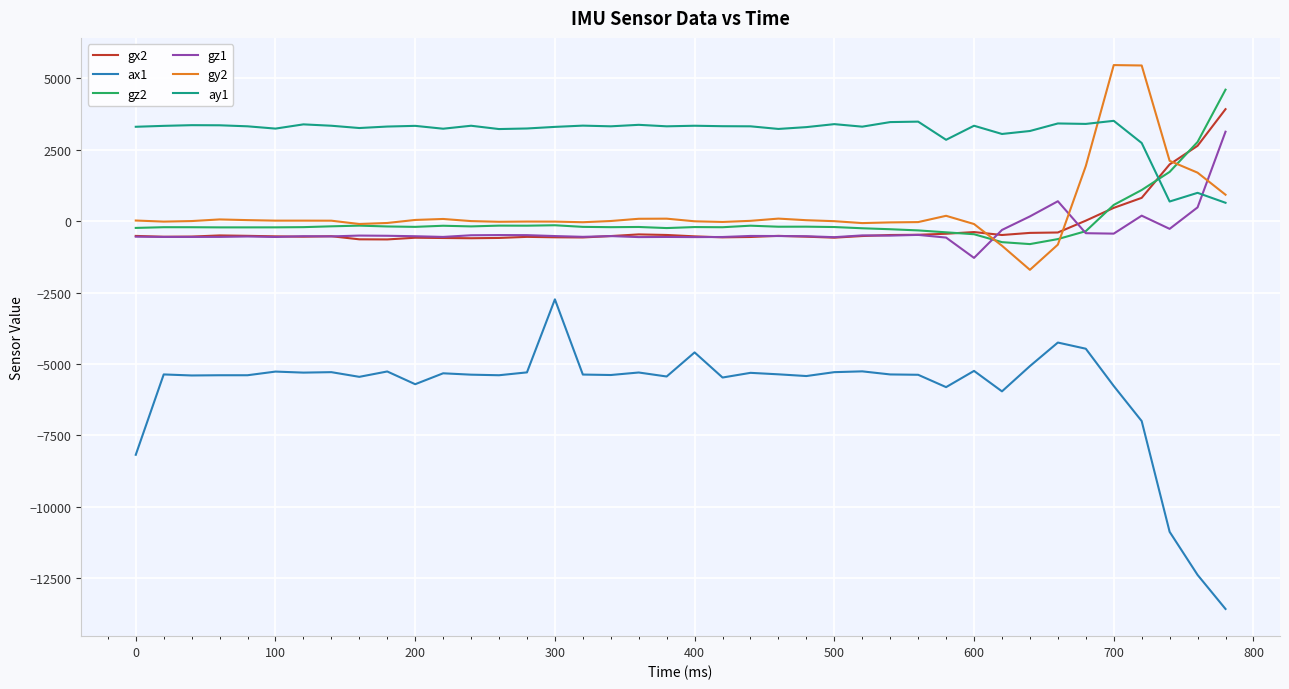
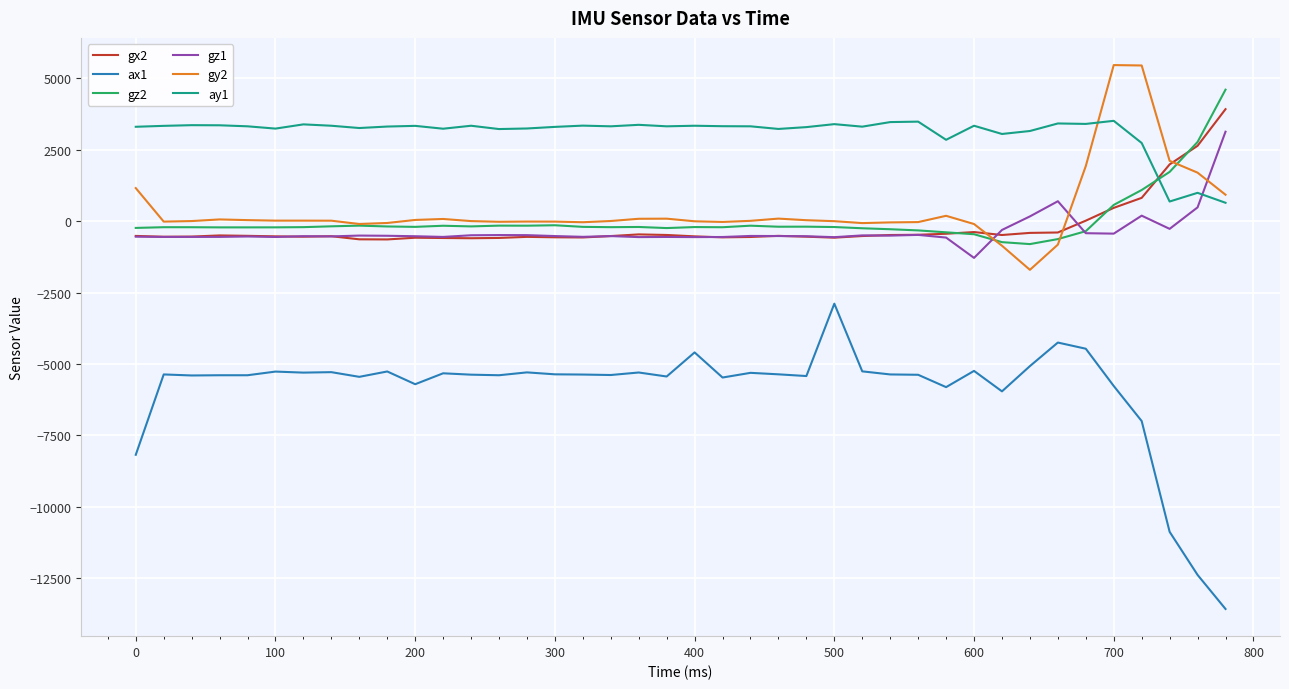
gy2, 0: 0 -> 1200
ax1, 300: -2700 -> -5400
ax1, 500: -5300 -> -2900
